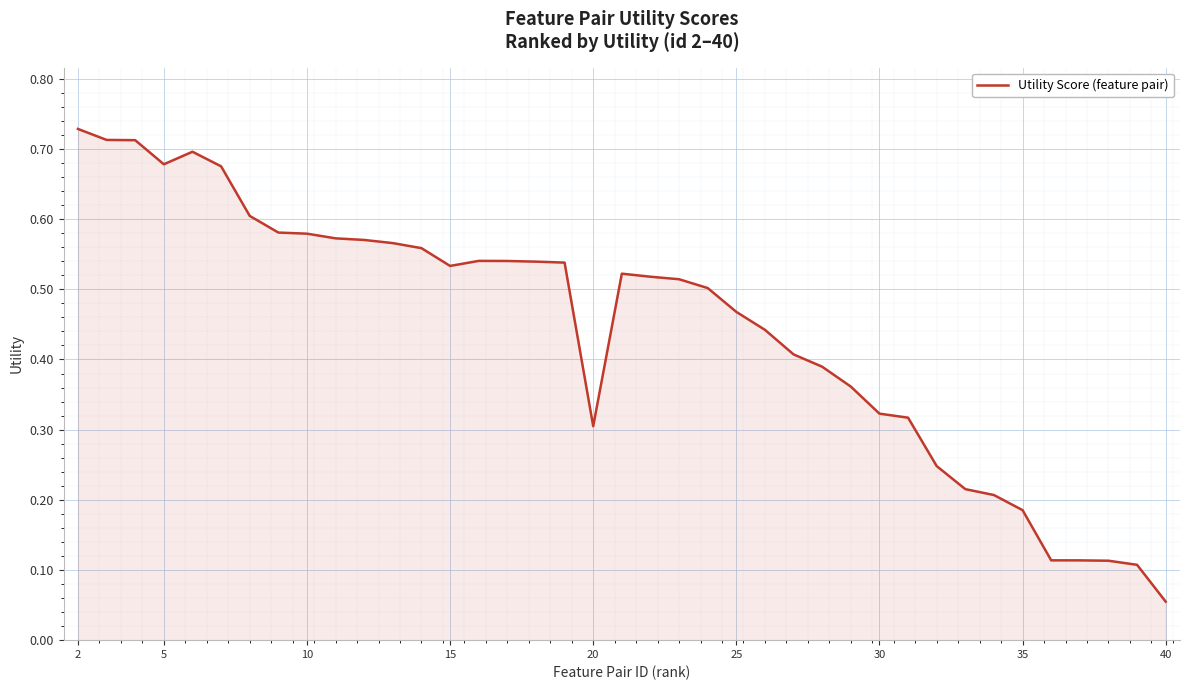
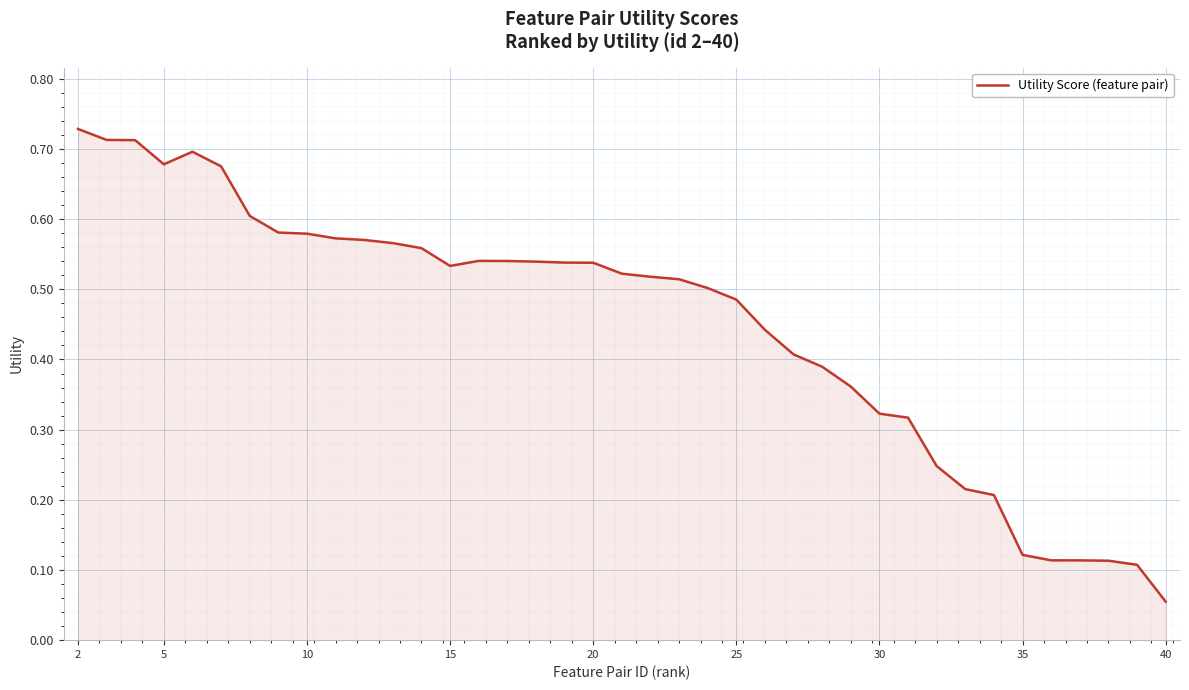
20: 0.30 -> 0.54
25: 0.47 -> 0.49
35: 0.19 -> 0.12
